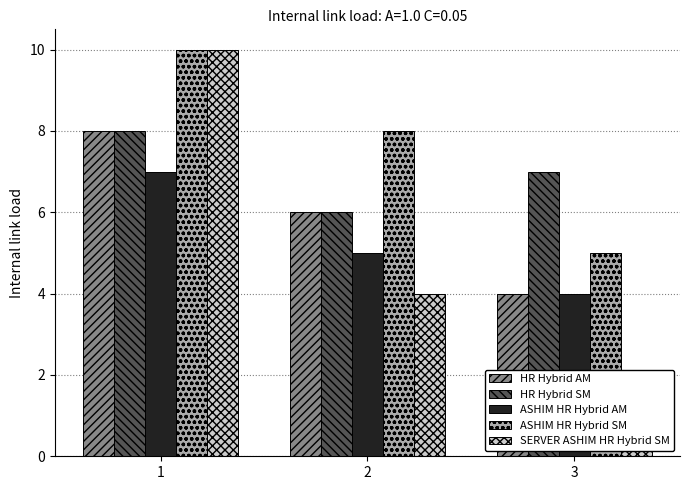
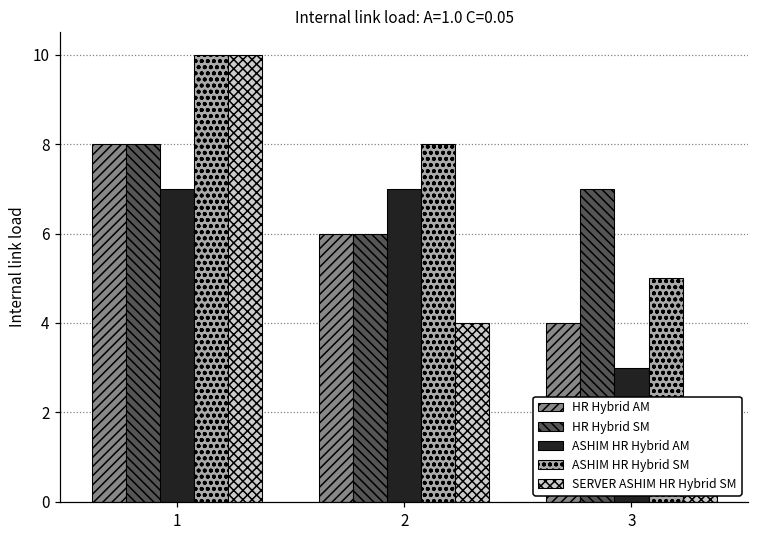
ASHIM HR Hybrid AM, 2: 5 -> 7
ASHIM HR Hybrid AM, 3: 4 -> 3
